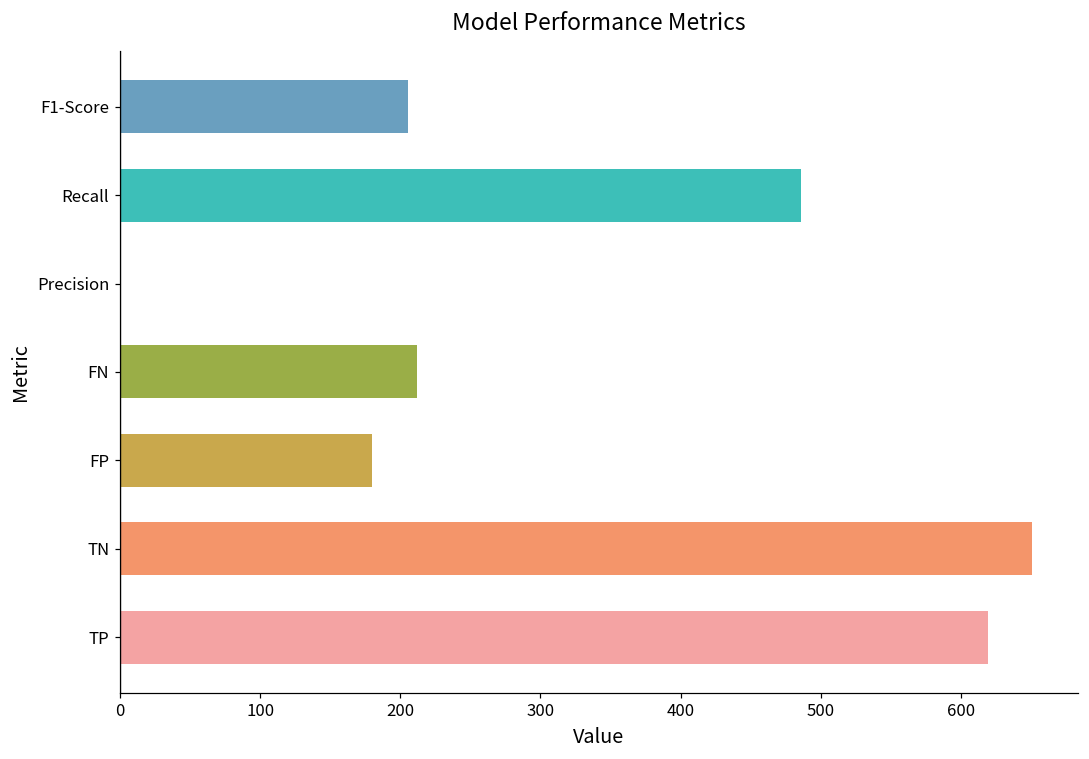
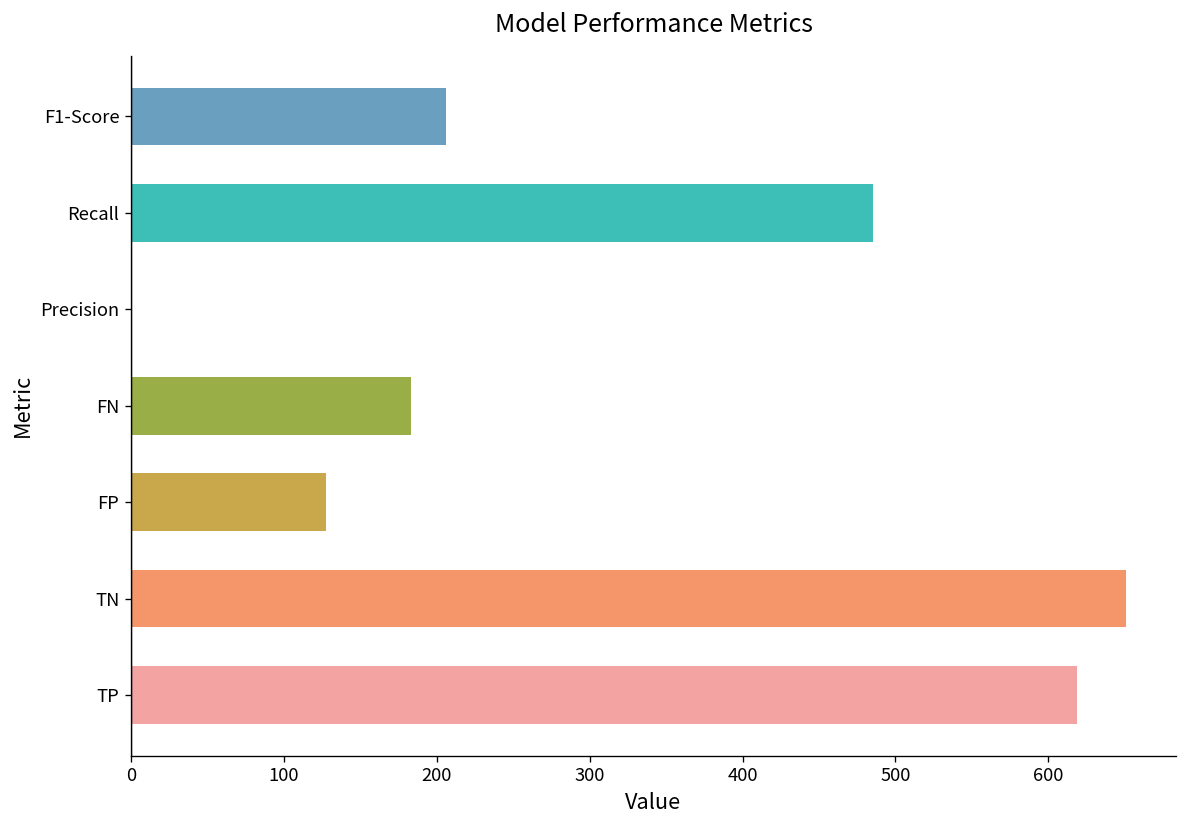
FN: 212 -> 183
FP: 180 -> 128
